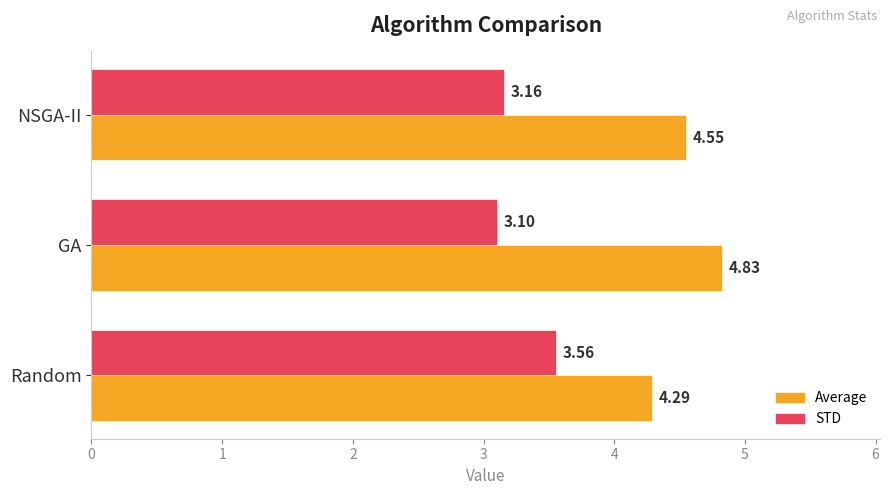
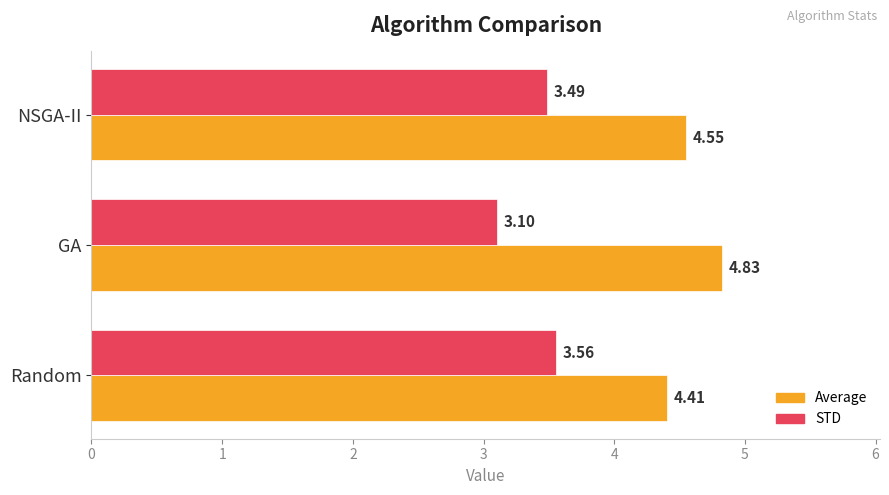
STD, NSGA-II: 3.16 -> 3.49
Average, Random: 4.29 -> 4.41
